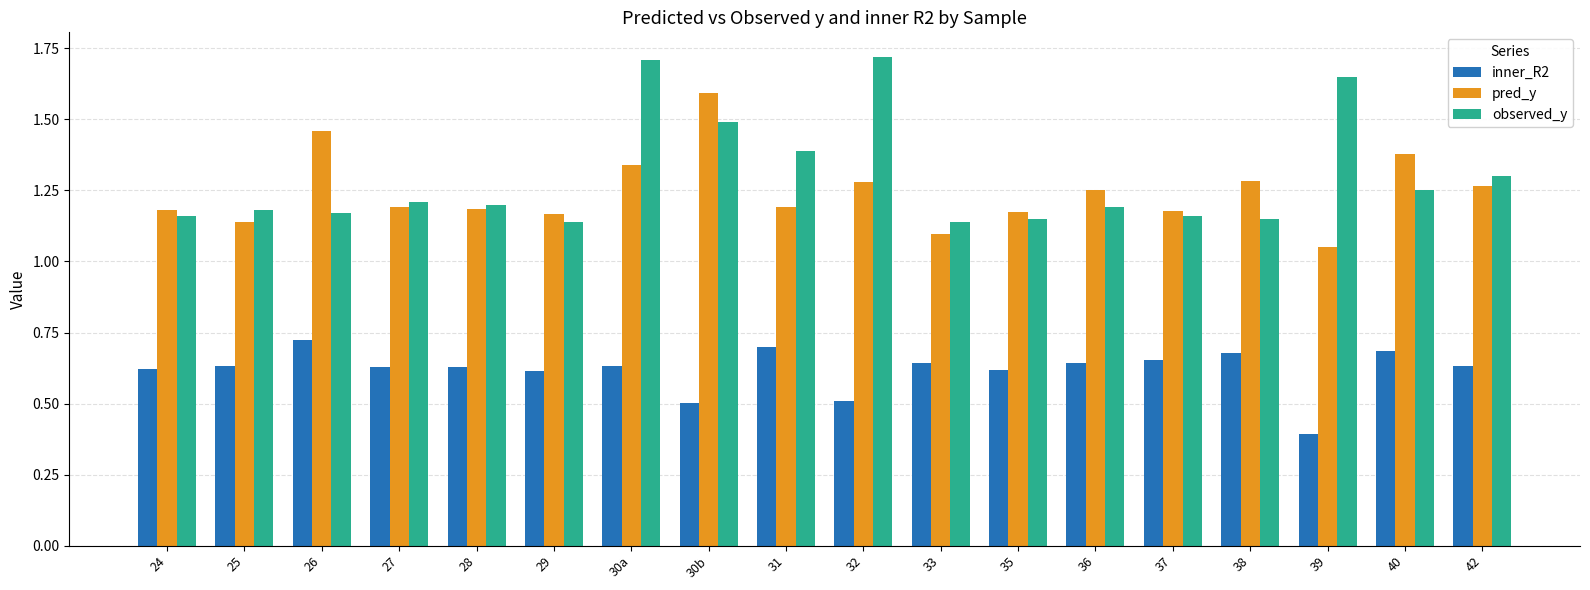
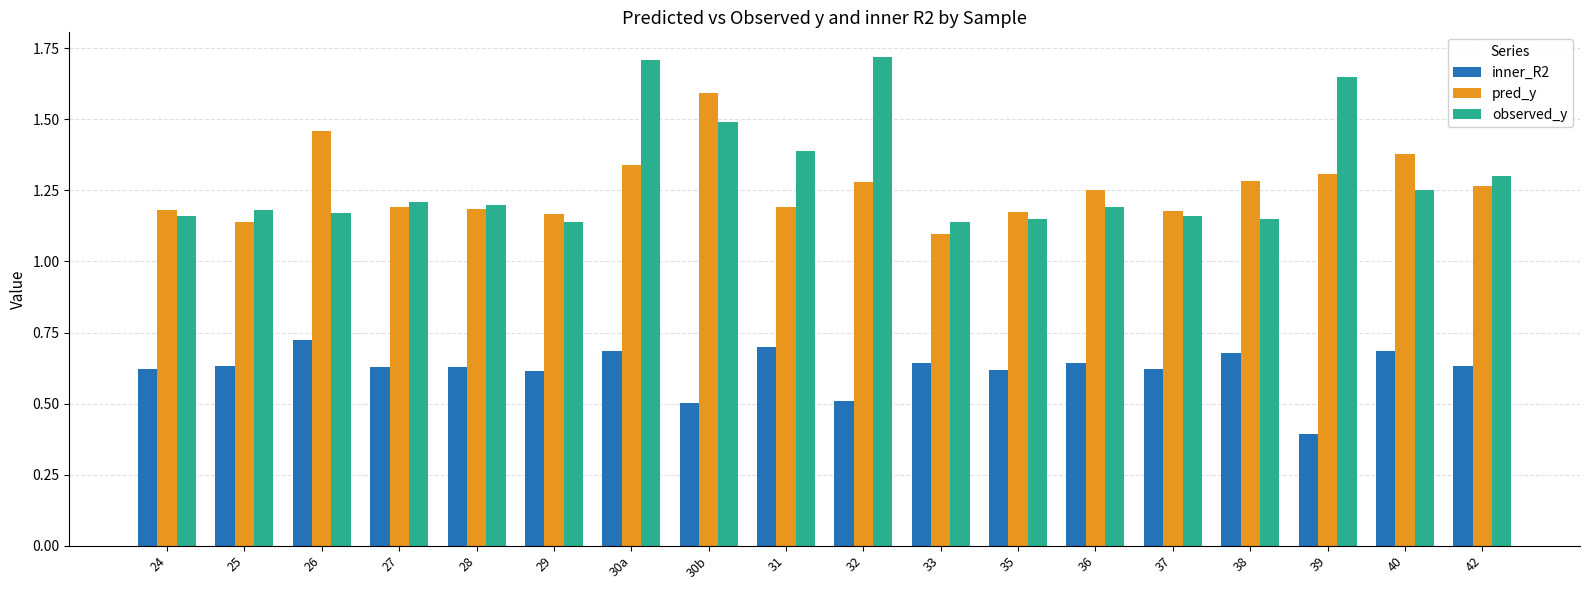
inner_R2, 30a: 0.63 -> 0.69
inner_R2, 37: 0.65 -> 0.62
pred_y, 39: 1.05 -> 1.31
